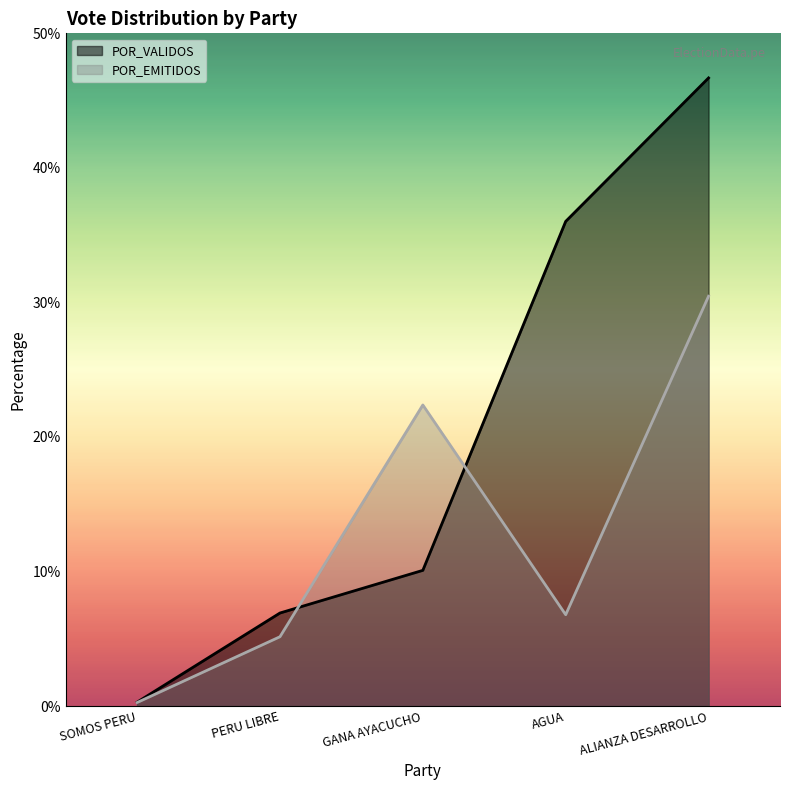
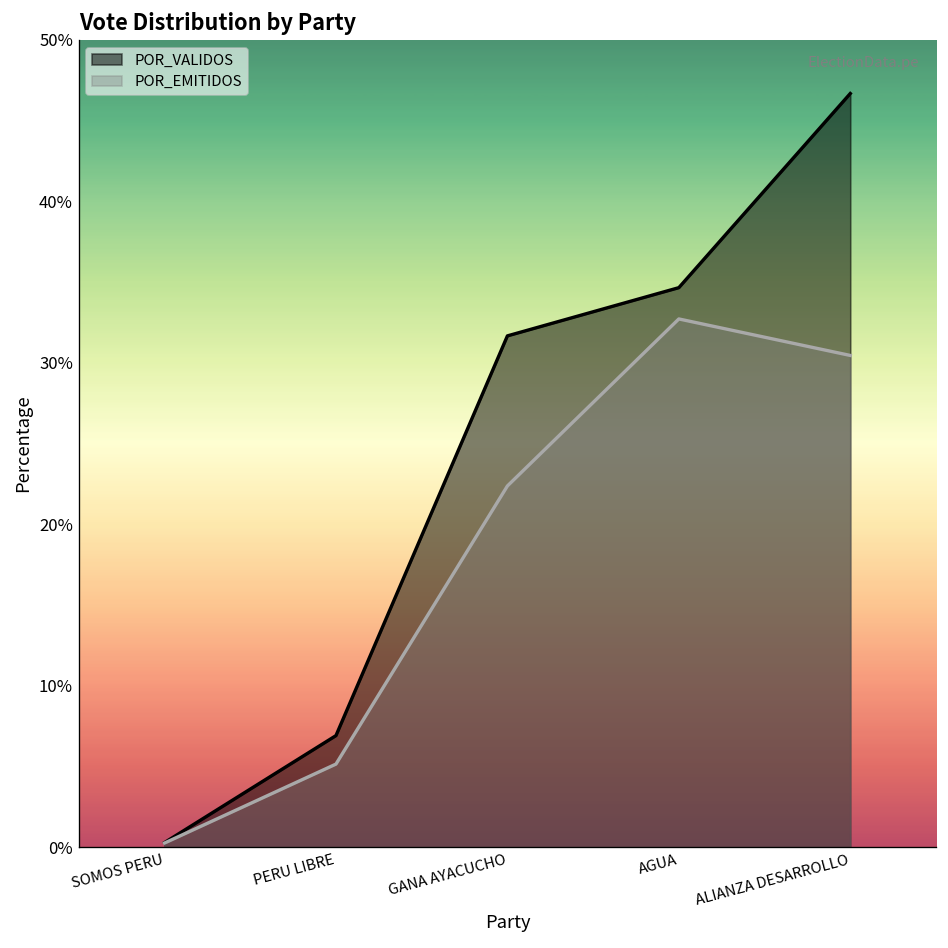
POR_VALIDOS, GANA AYACUCHO: 10.1% -> 31.7%
POR_VALIDOS, AGUA: 36.0% -> 34.7%
POR_EMITIDOS, AGUA: 6.8% -> 32.7%
